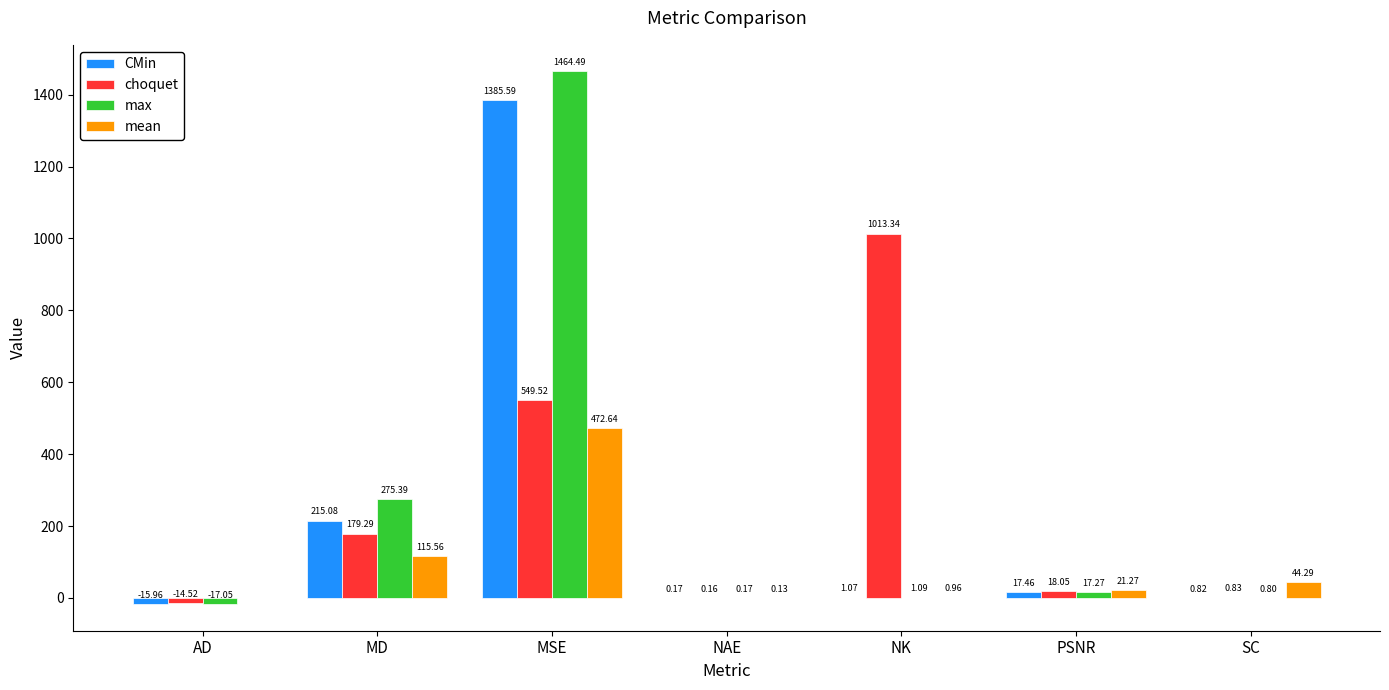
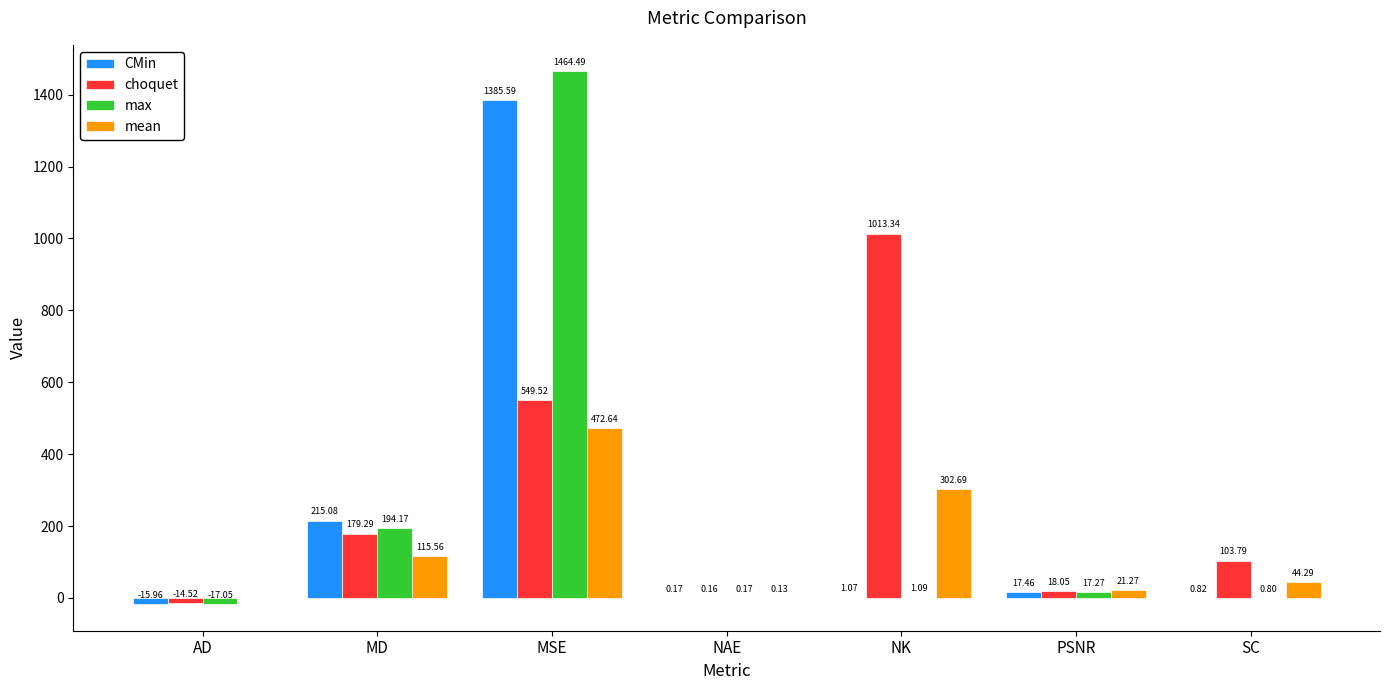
max, MD: 275.39 -> 194.17
mean, NK: 0.96 -> 302.69
choquet, SC: 0.83 -> 103.79
